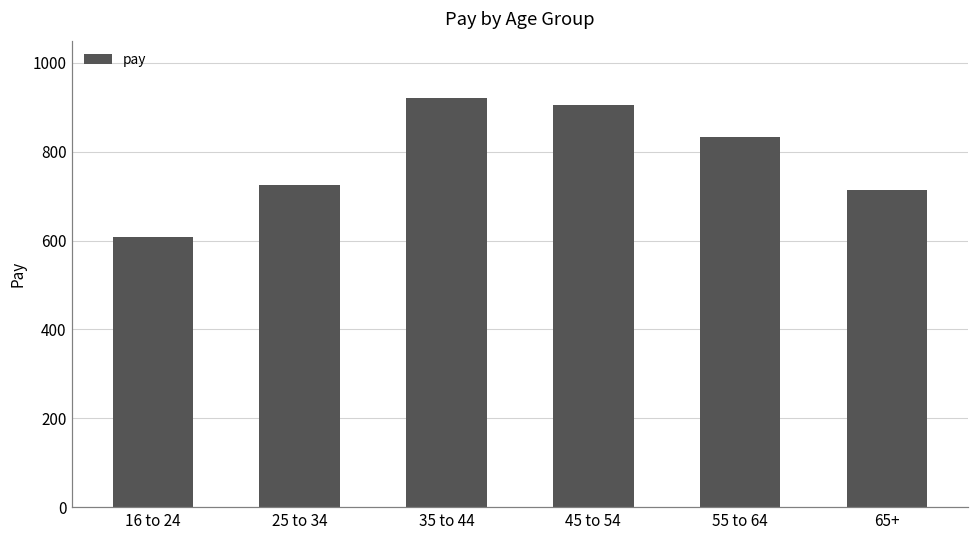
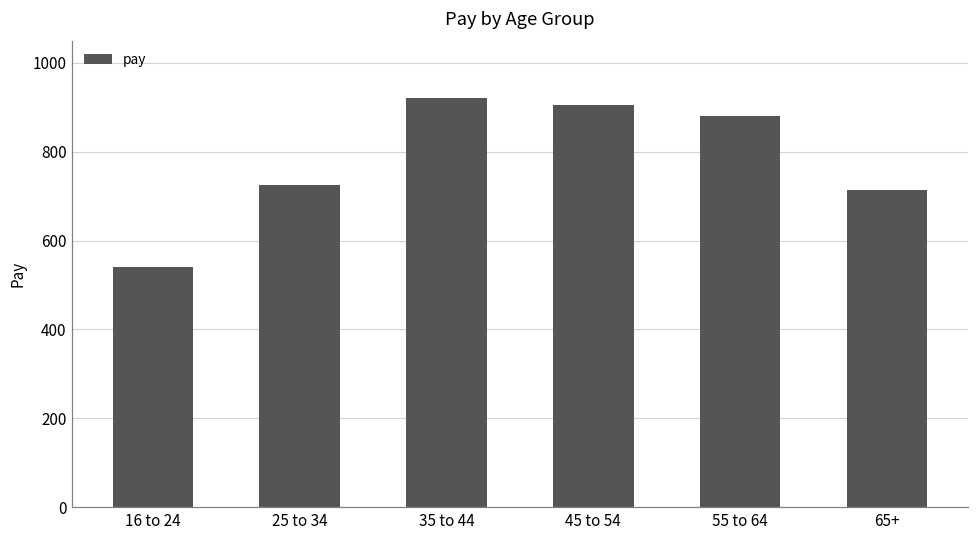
16 to 24: 610 -> 540
55 to 64: 830 -> 880
